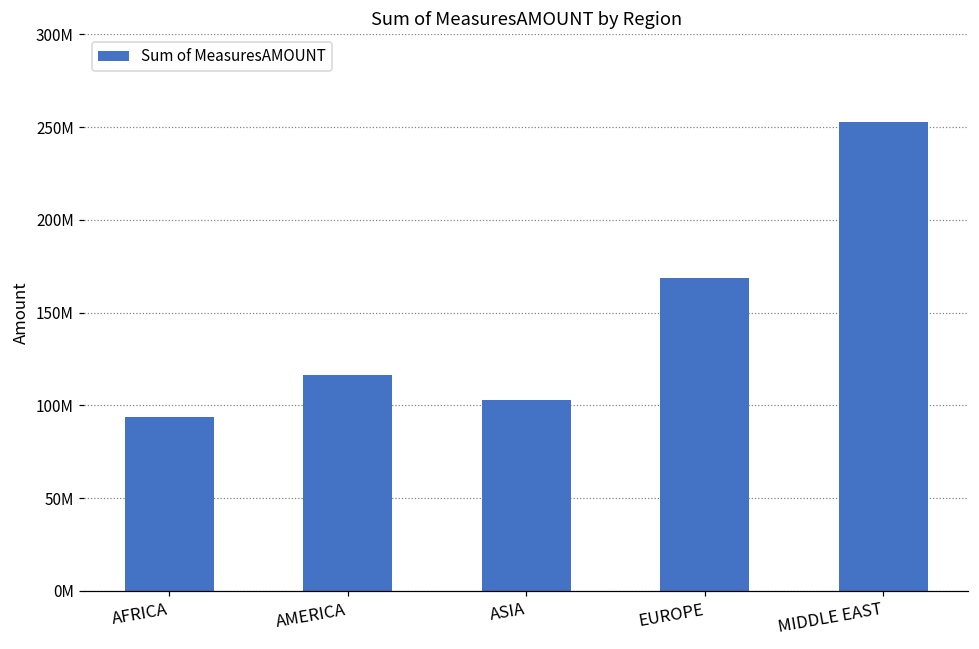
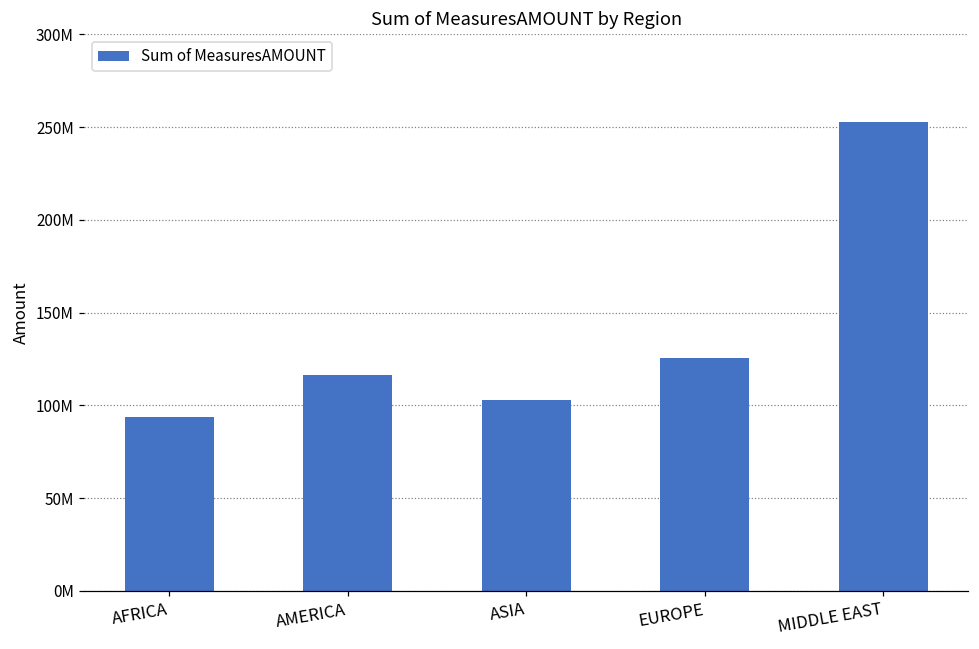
EUROPE: 168000000 -> 125000000
